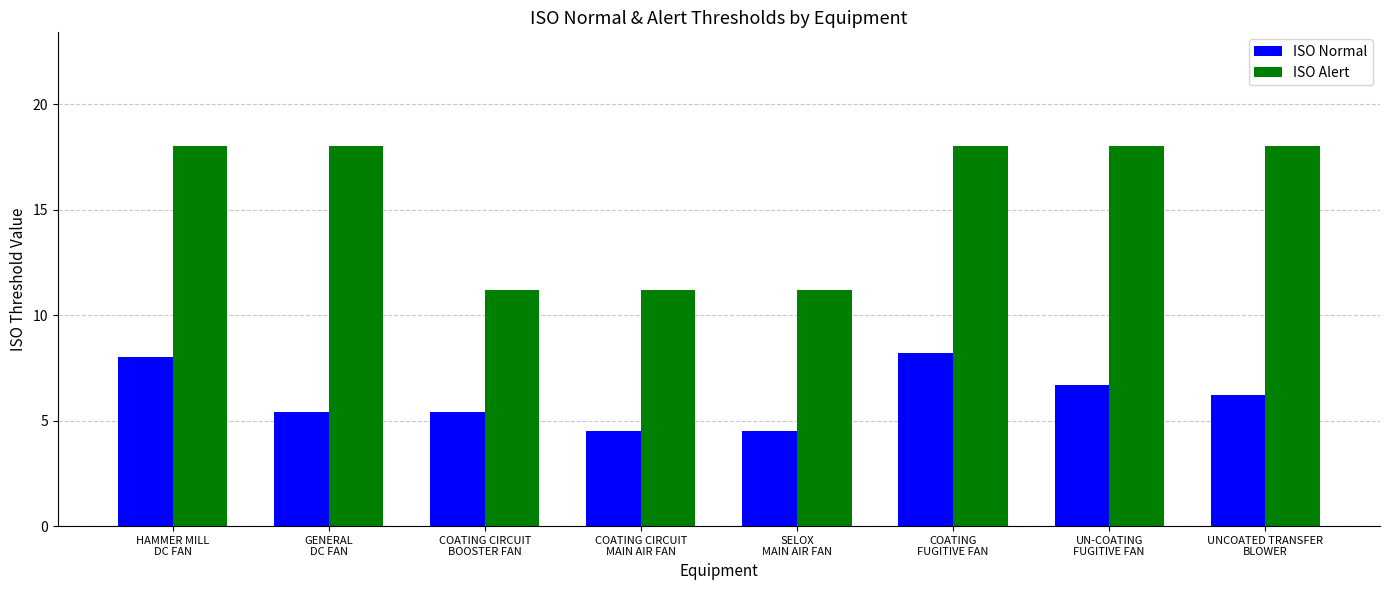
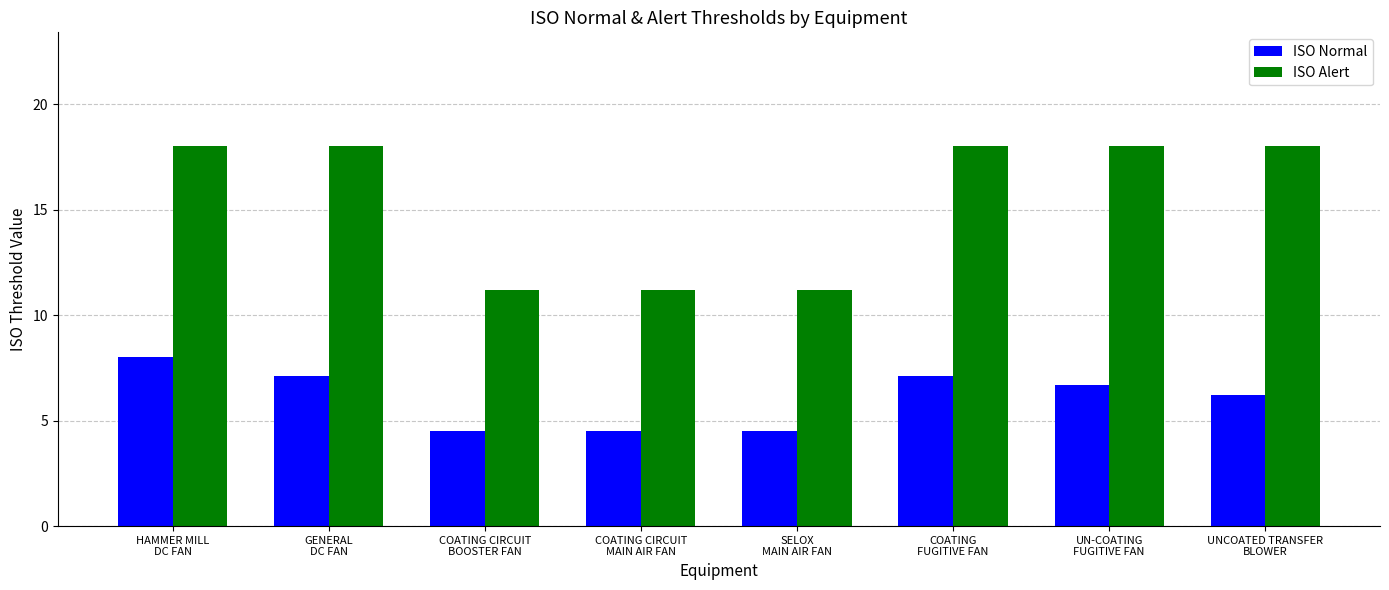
ISO Normal, GENERAL DC FAN: 5.4 -> 7.1
ISO Normal, COATING CIRCUIT BOOSTER FAN: 5.4 -> 4.5
ISO Normal, COATING FUGITIVE FAN: 8.2 -> 7.1
